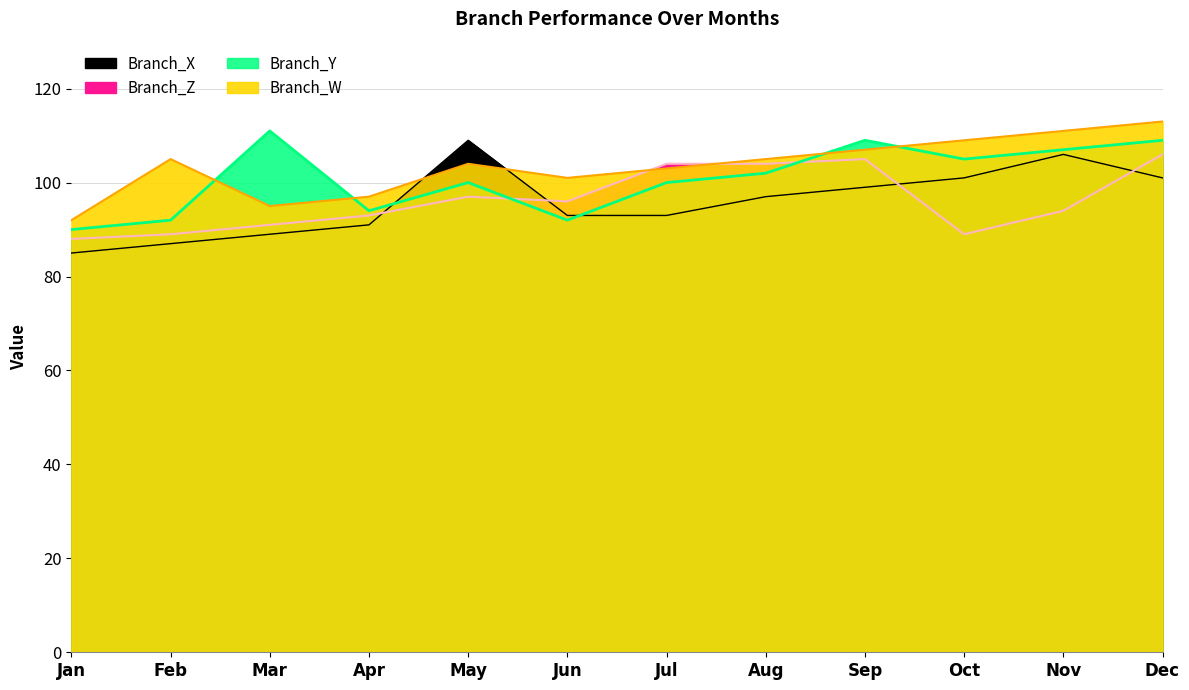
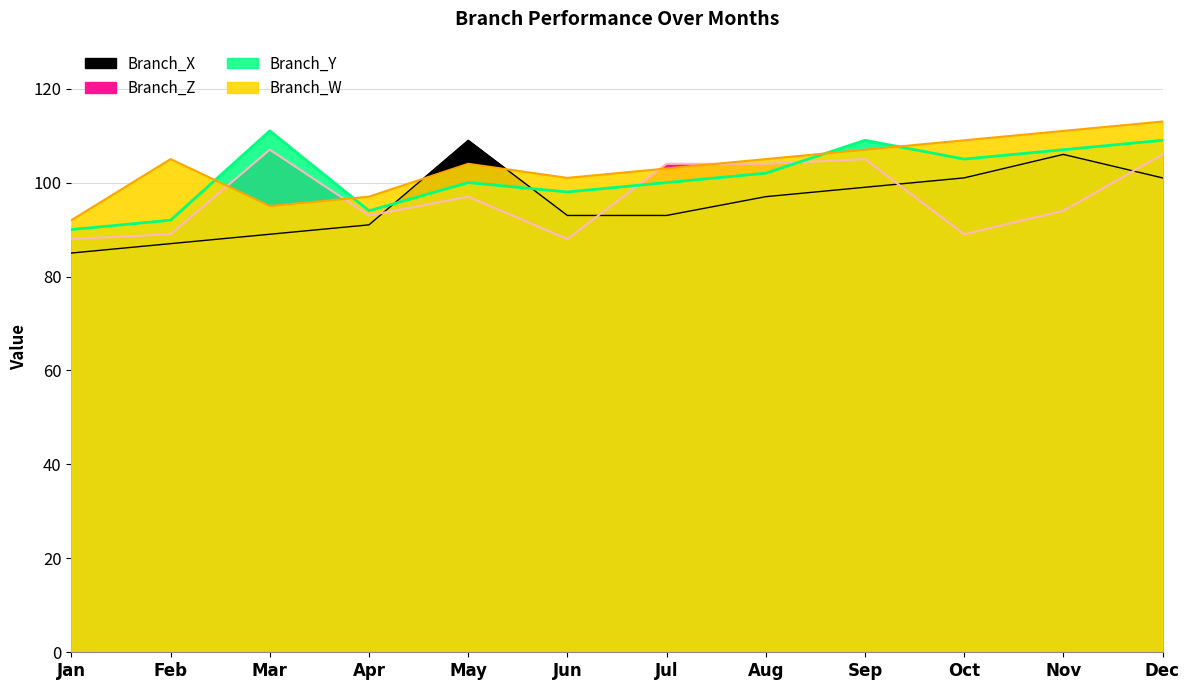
Branch_Z, Mar: 91 -> 107
Branch_Z, Jun: 96 -> 88
Branch_Y, Jun: 92 -> 98
